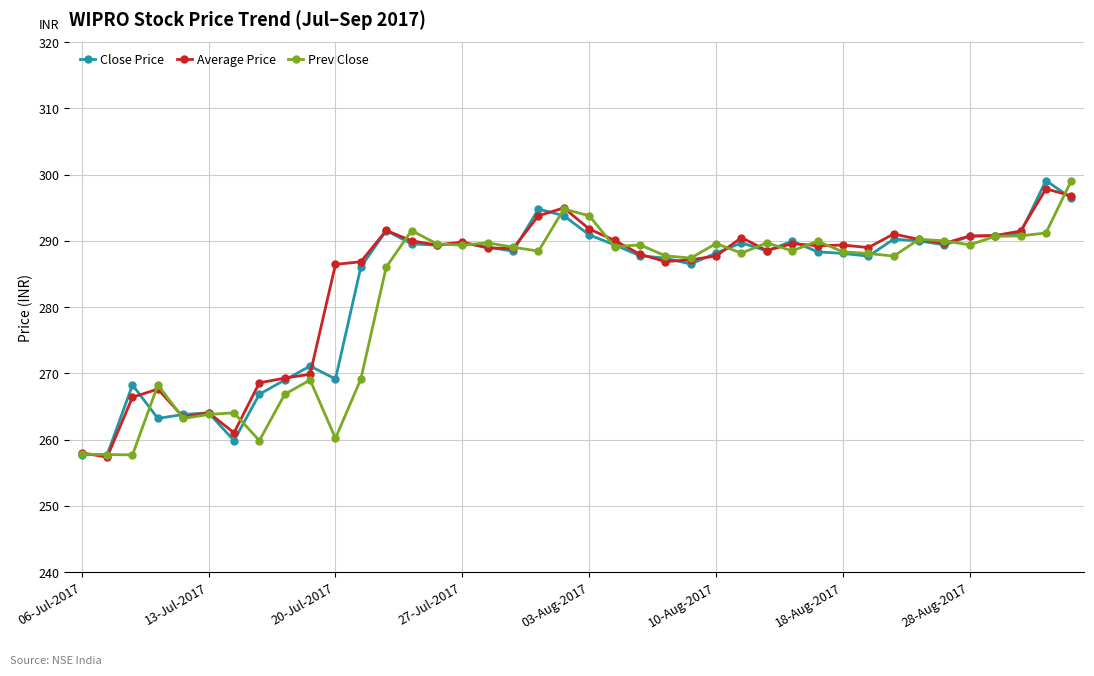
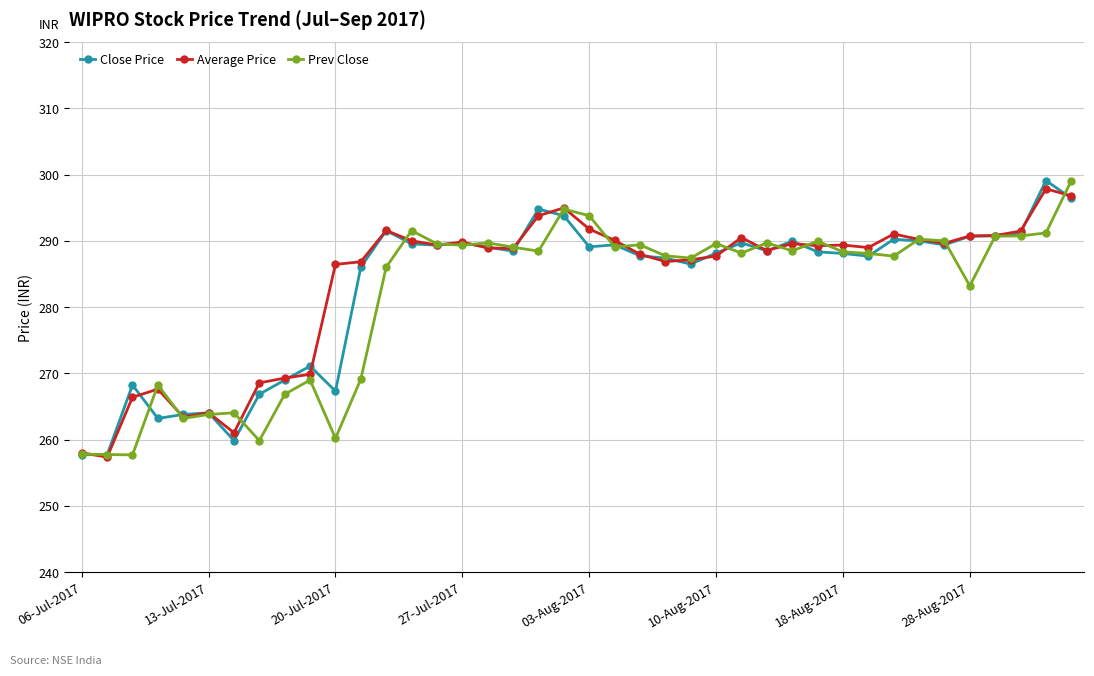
Close Price, 20-Jul-2017: 269 -> 267
Close Price, 03-Aug-2017: 291 -> 289
Prev Close, 28-Aug-2017: 289 -> 283
